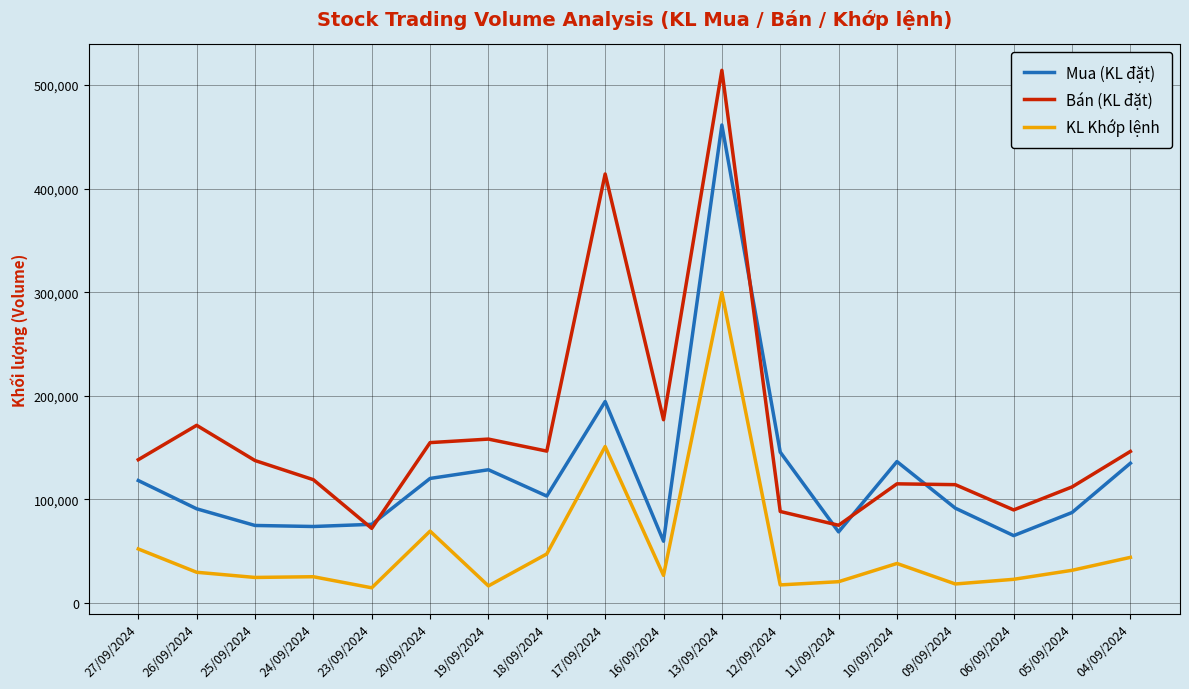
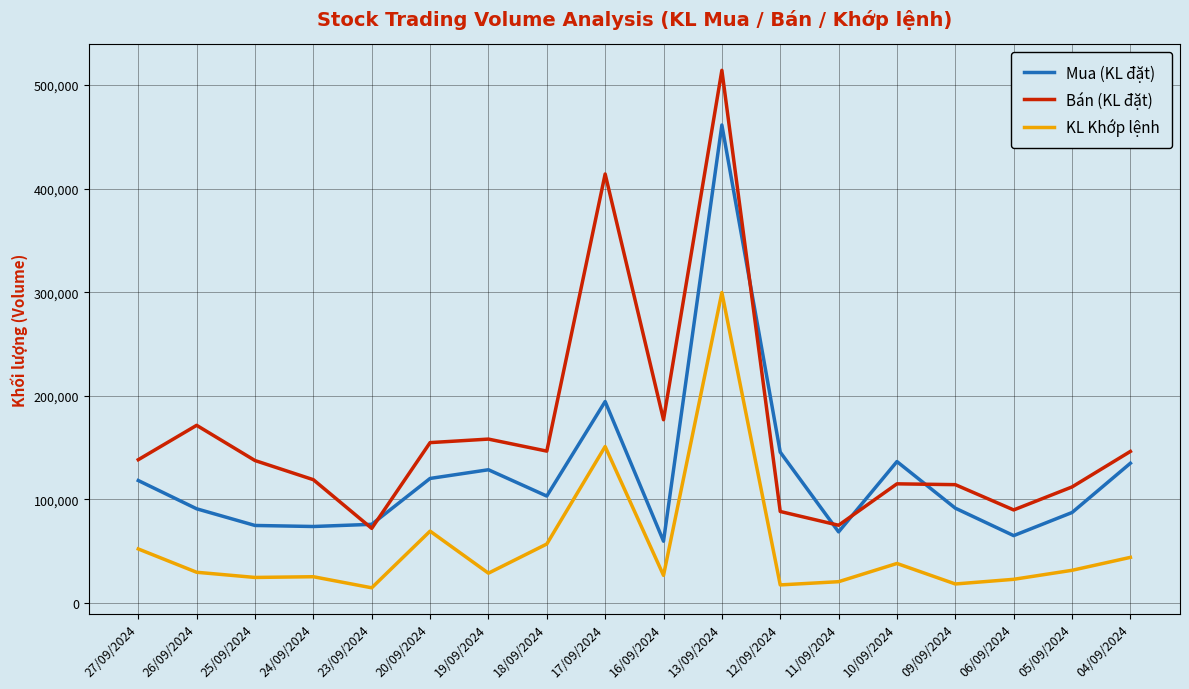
KL Khớp lệnh, 19/09/2024: 16,000 -> 29,000
KL Khớp lệnh, 18/09/2024: 47,000 -> 57,000
